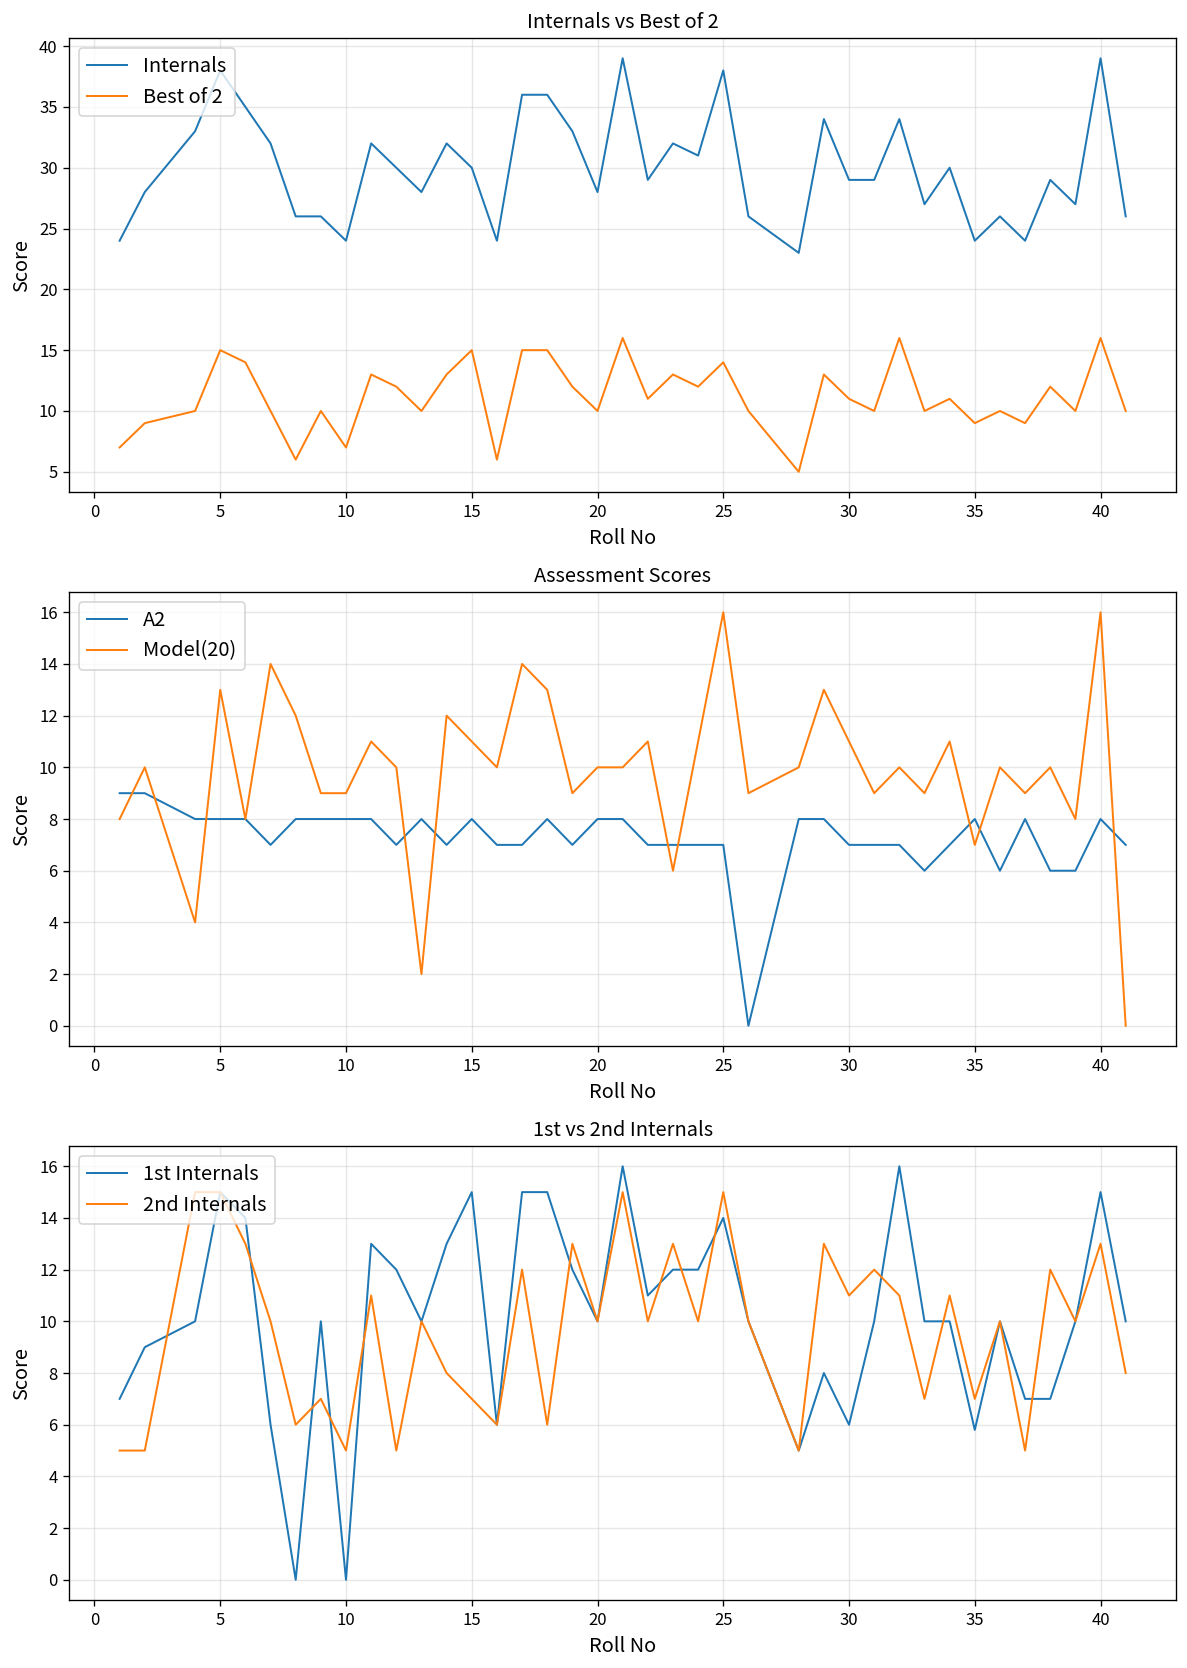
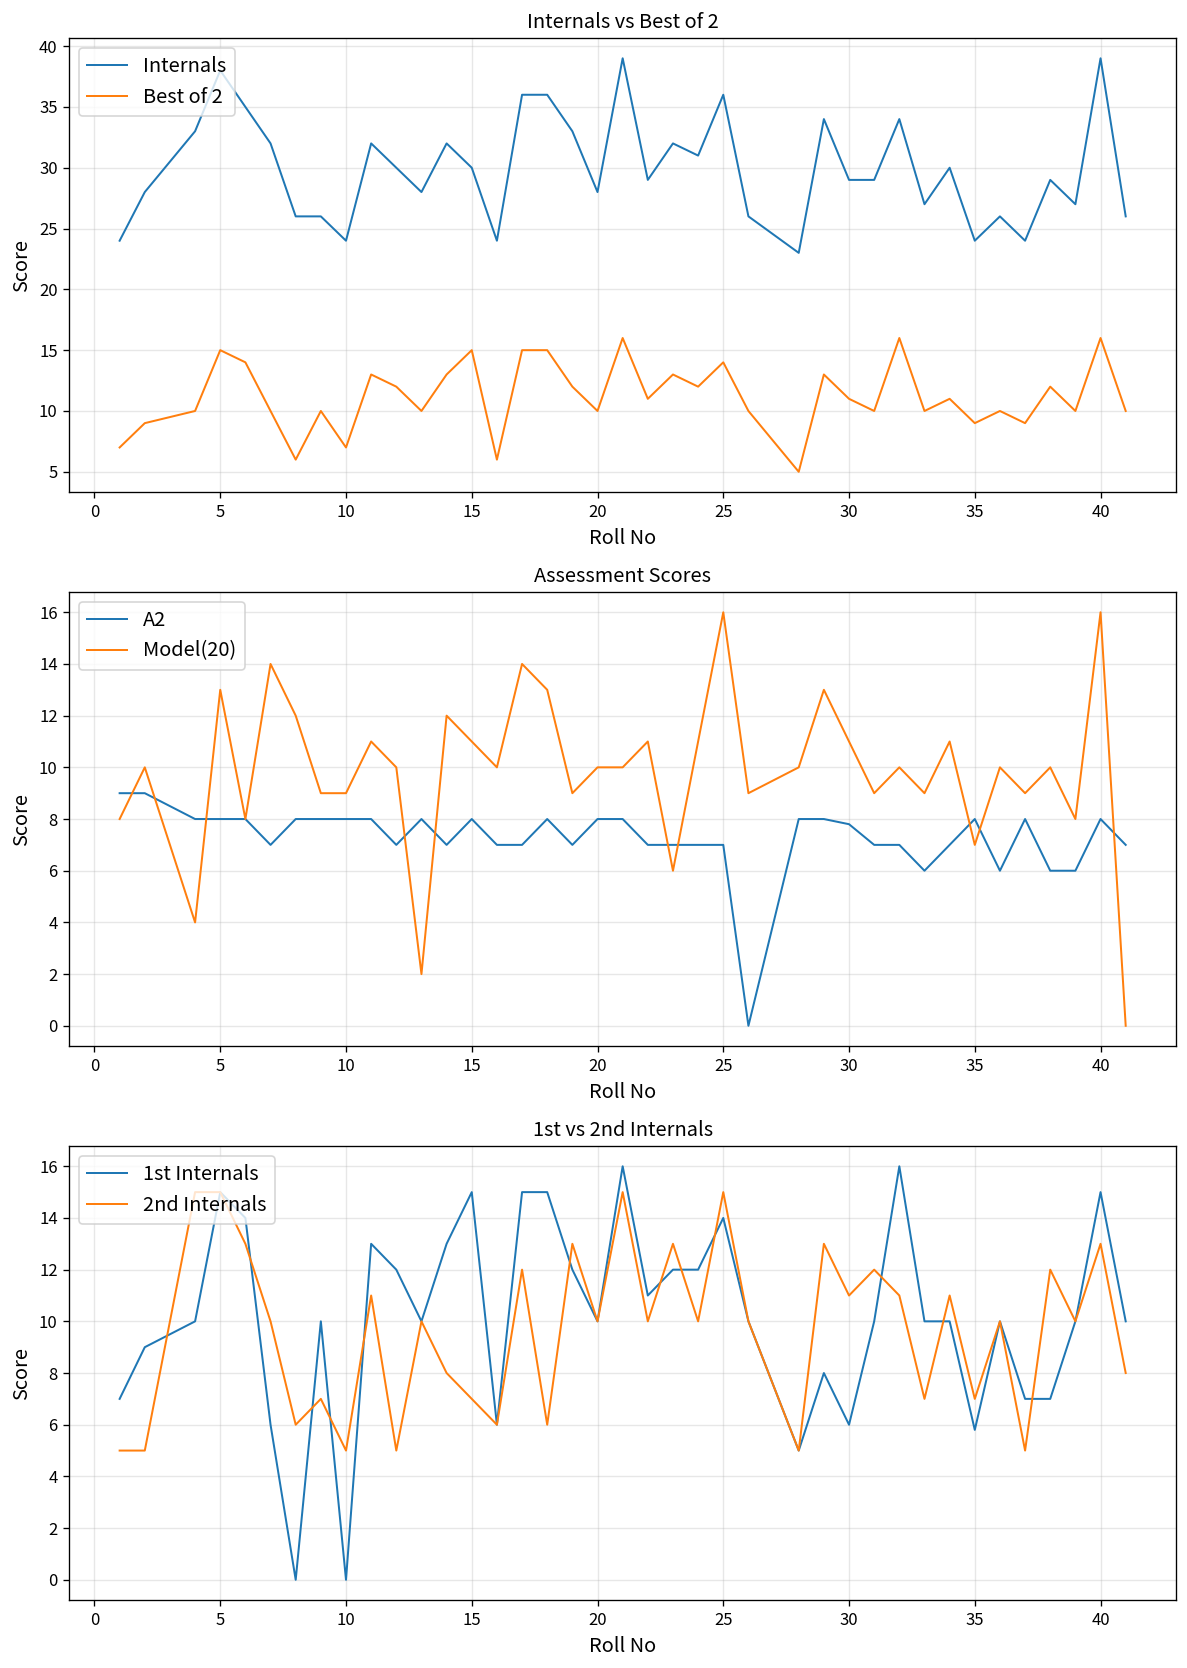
Internals vs Best of 2, Internals, 25: 38 -> 36
Assessment Scores, A2, 30: 7.0 -> 7.8
